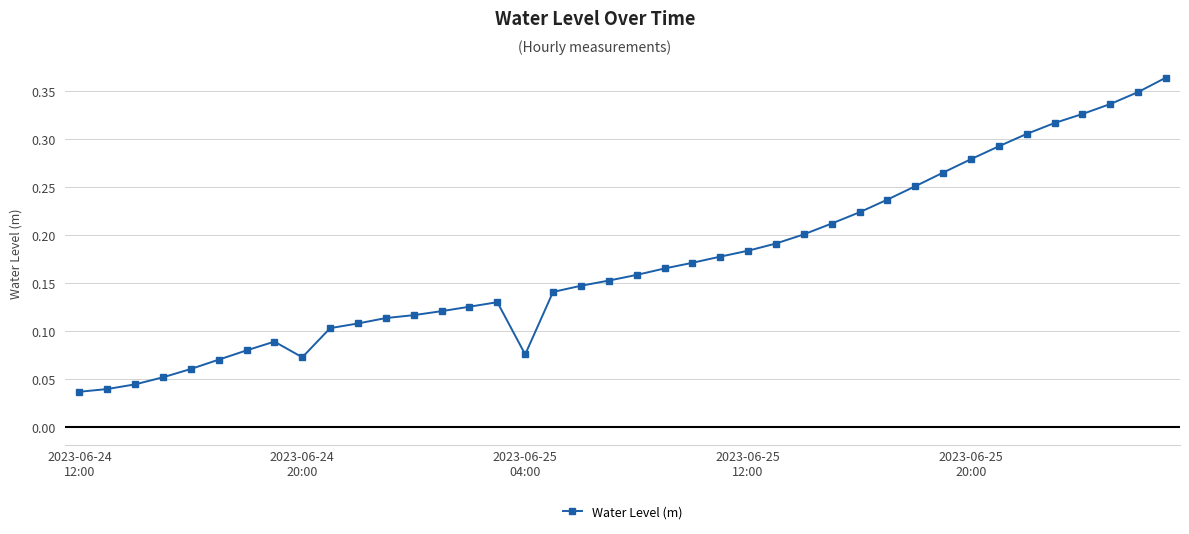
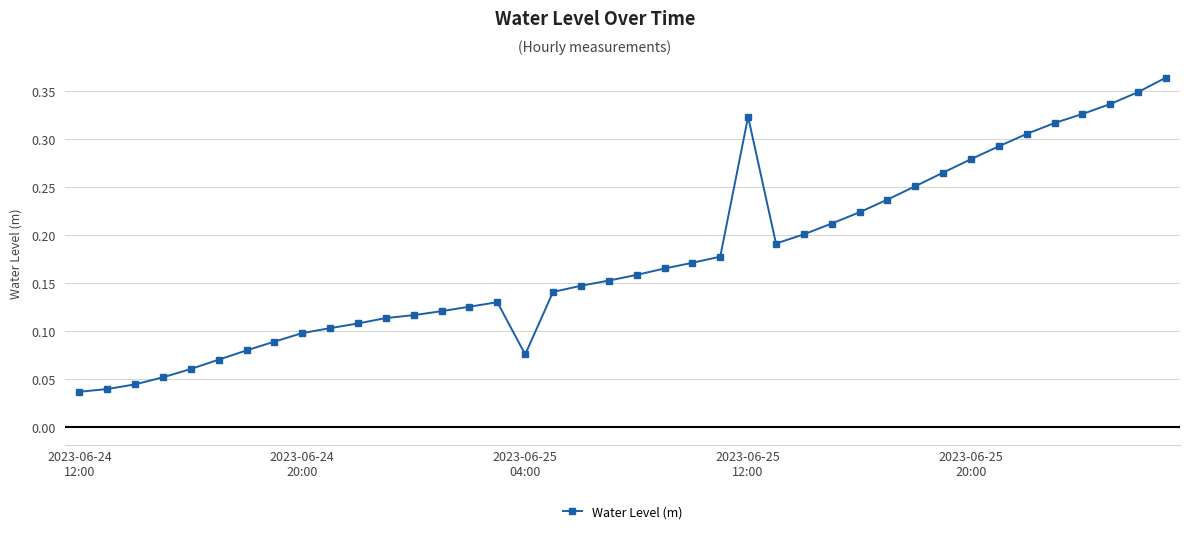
2023-06-24 20:00: 0.07 -> 0.10
2023-06-25 12:00: 0.18 -> 0.32
